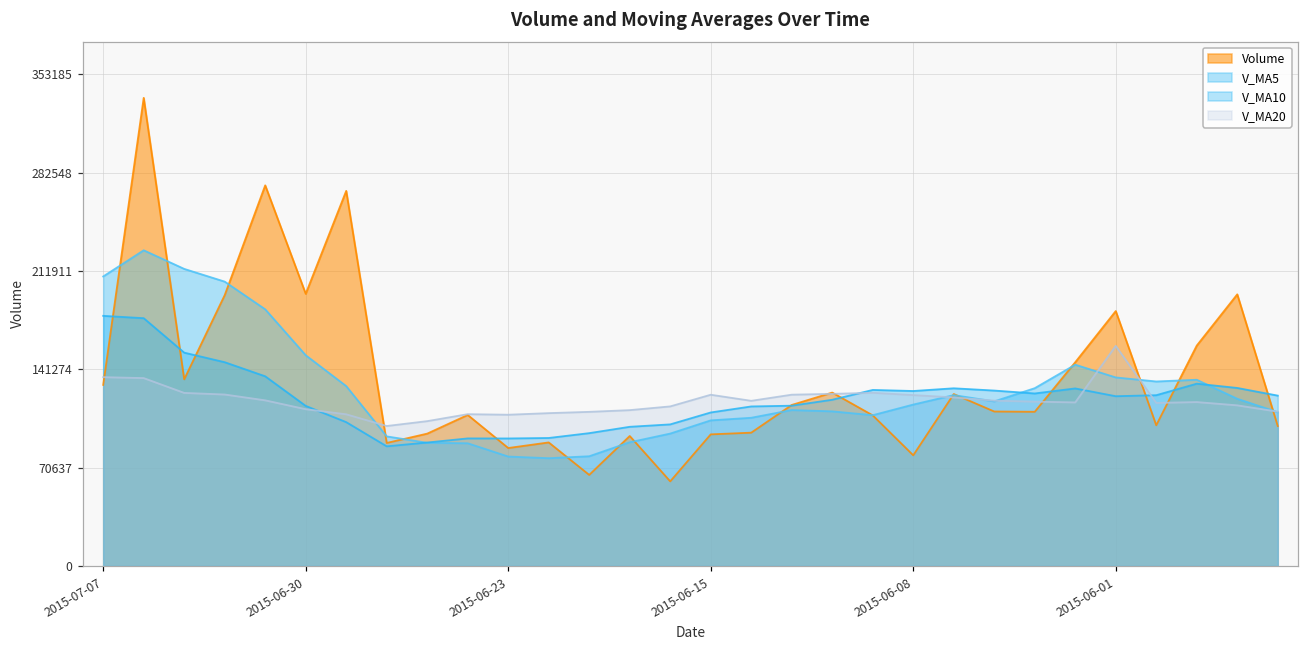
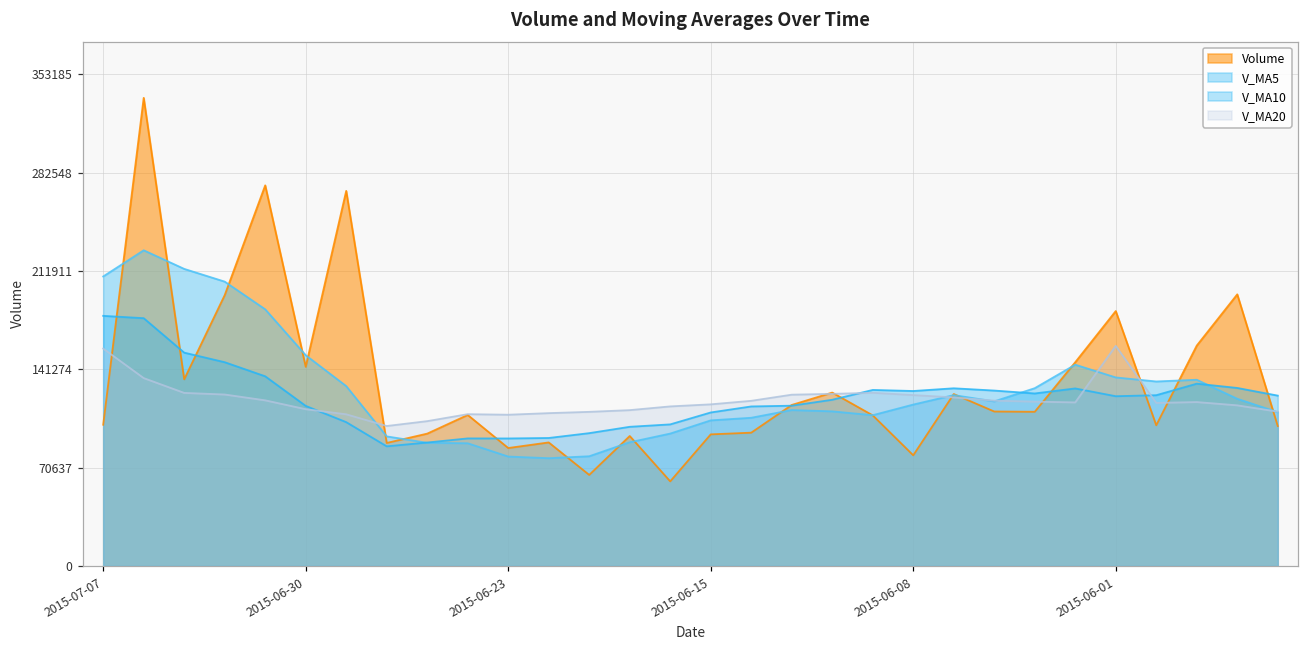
Volume, 2015-07-07: 130000 -> 101000
V_MA20, 2015-07-07: 136000 -> 156000
Volume, 2015-06-30: 196000 -> 143000
V_MA20, 2015-06-15: 123000 -> 116000
